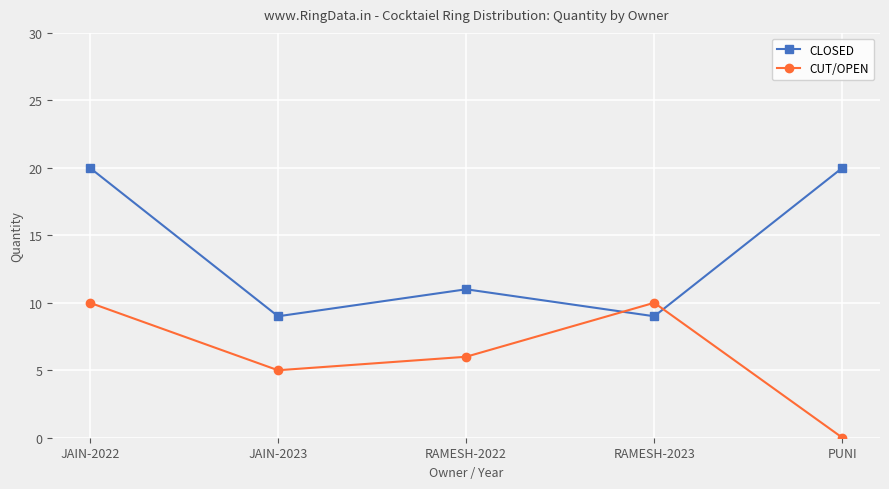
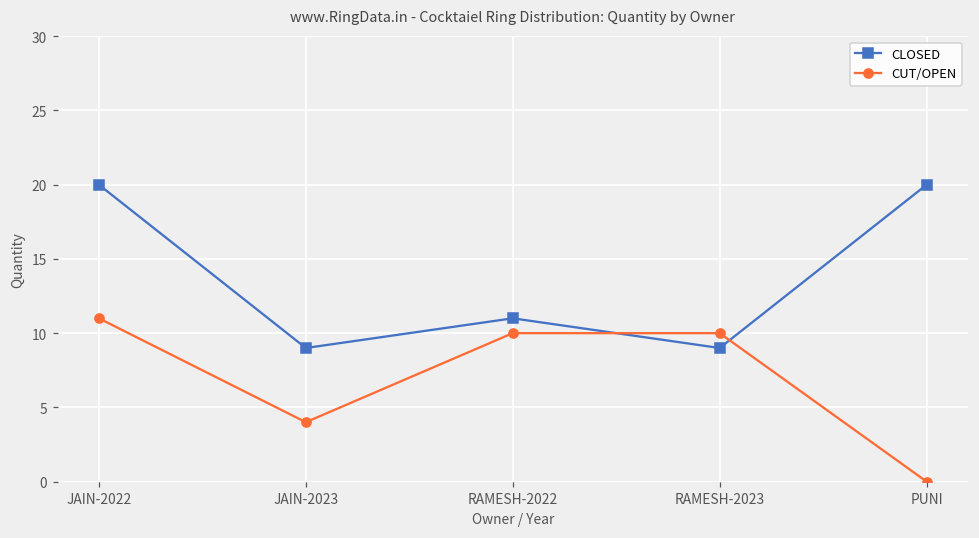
CUT/OPEN, JAIN-2022: 10 -> 11
CUT/OPEN, JAIN-2023: 5 -> 4
CUT/OPEN, RAMESH-2022: 6 -> 10
